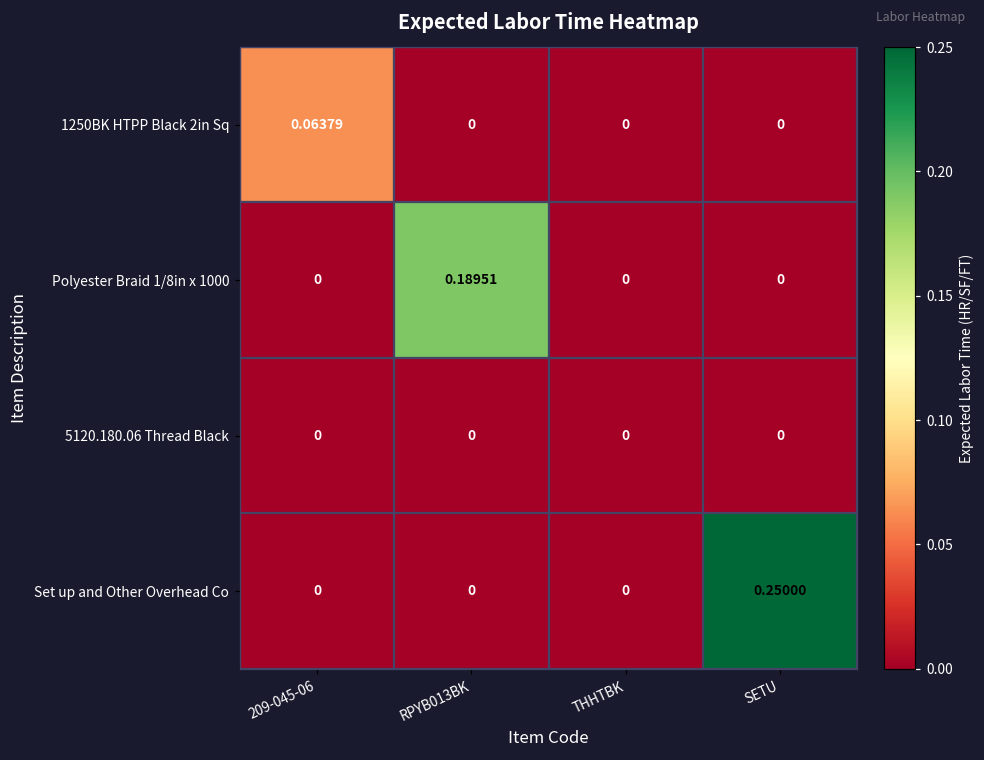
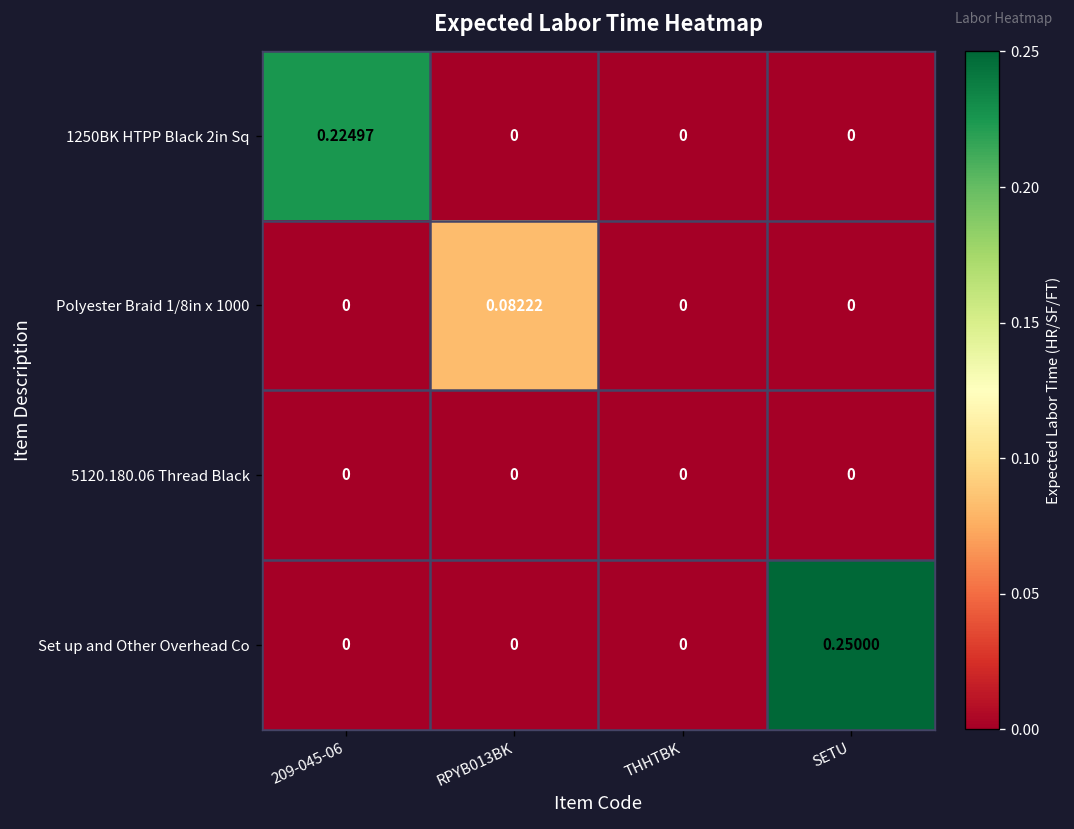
1250BK HTPP Black 2in Sq, 209-045-06: 0.06379 -> 0.22497
Polyester Braid 1/8in x 1000, RPYB013BK: 0.18951 -> 0.08222
